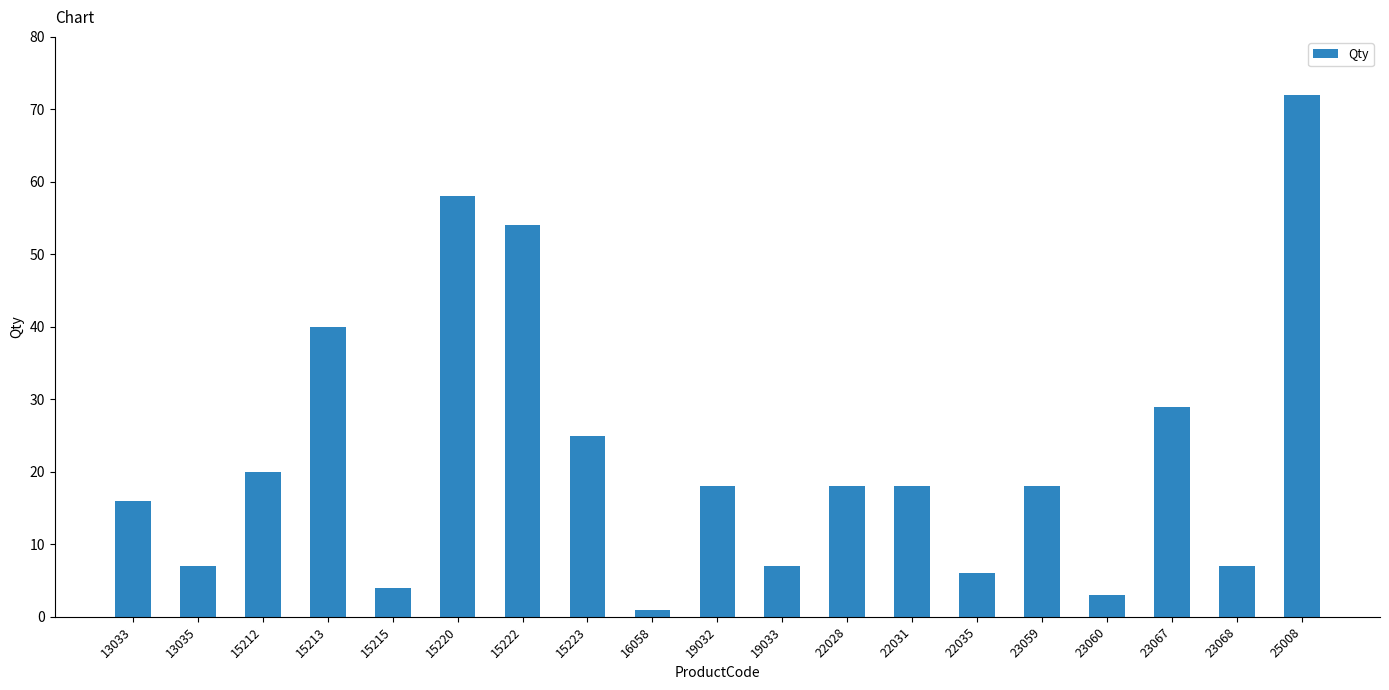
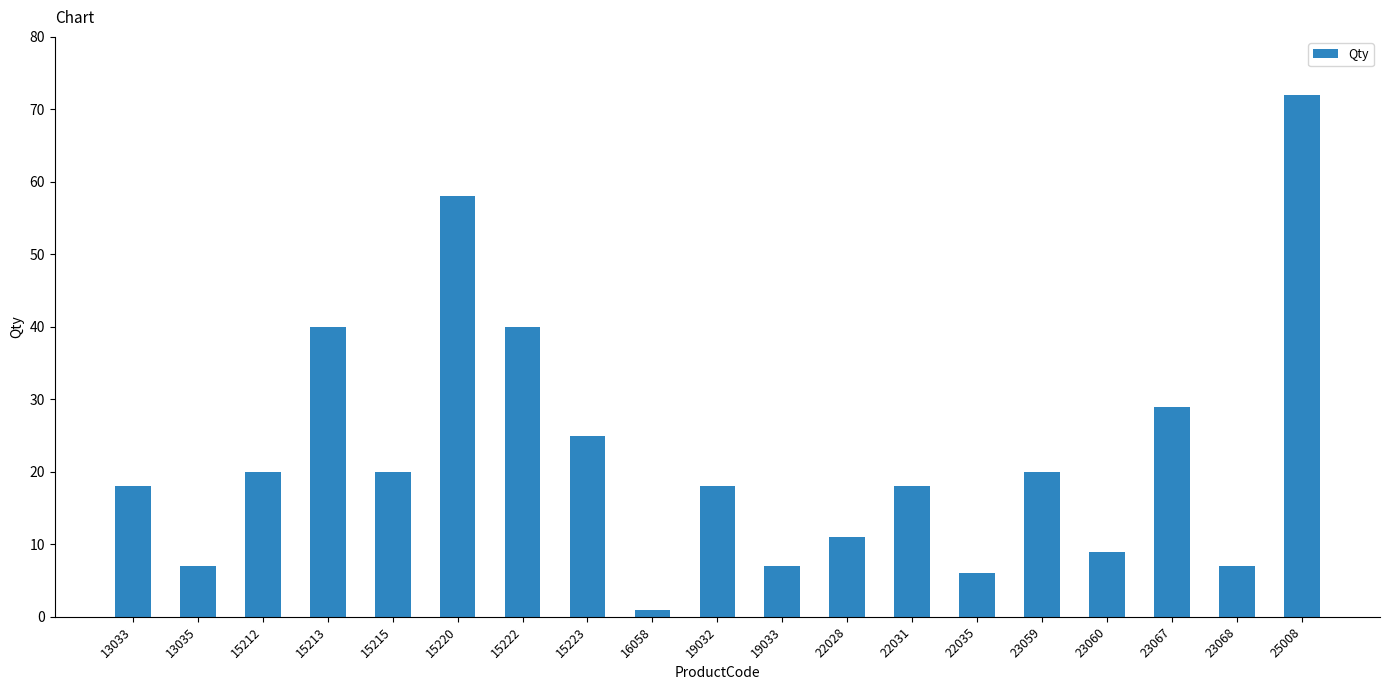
13033: 16 -> 18
15215: 4 -> 20
15222: 54 -> 40
22028: 18 -> 11
23059: 18 -> 20
23060: 3 -> 9
